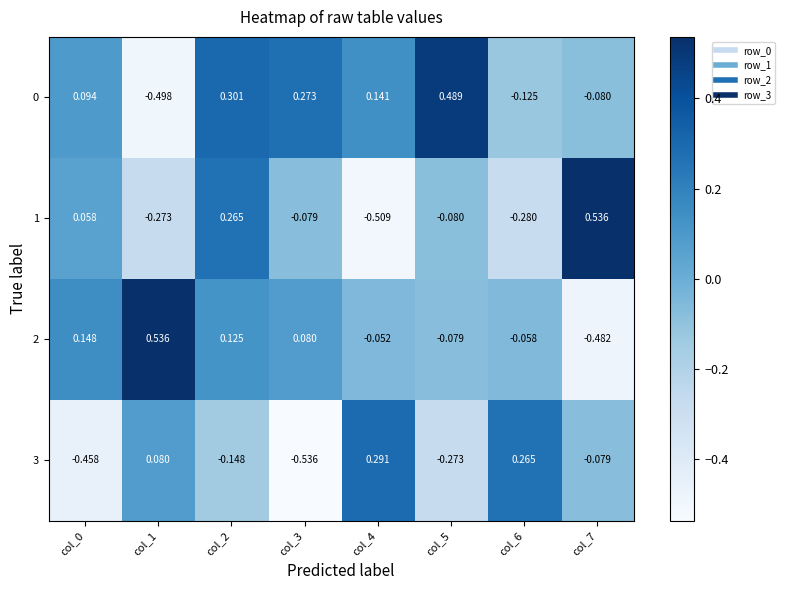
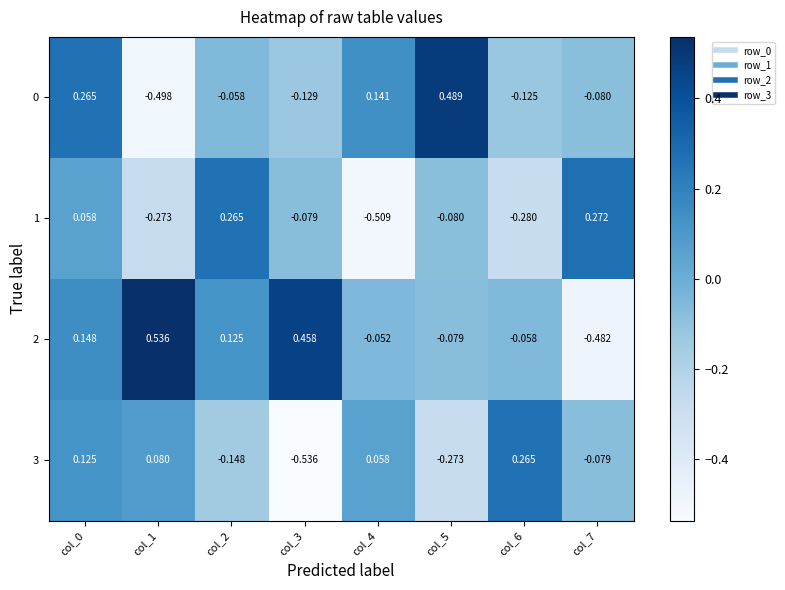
0, col_0: 0.094 -> 0.265
0, col_2: 0.301 -> -0.058
0, col_3: 0.273 -> -0.129
1, col_7: 0.536 -> 0.272
2, col_3: 0.080 -> 0.458
3, col_0: -0.458 -> 0.125
3, col_4: 0.291 -> 0.058
